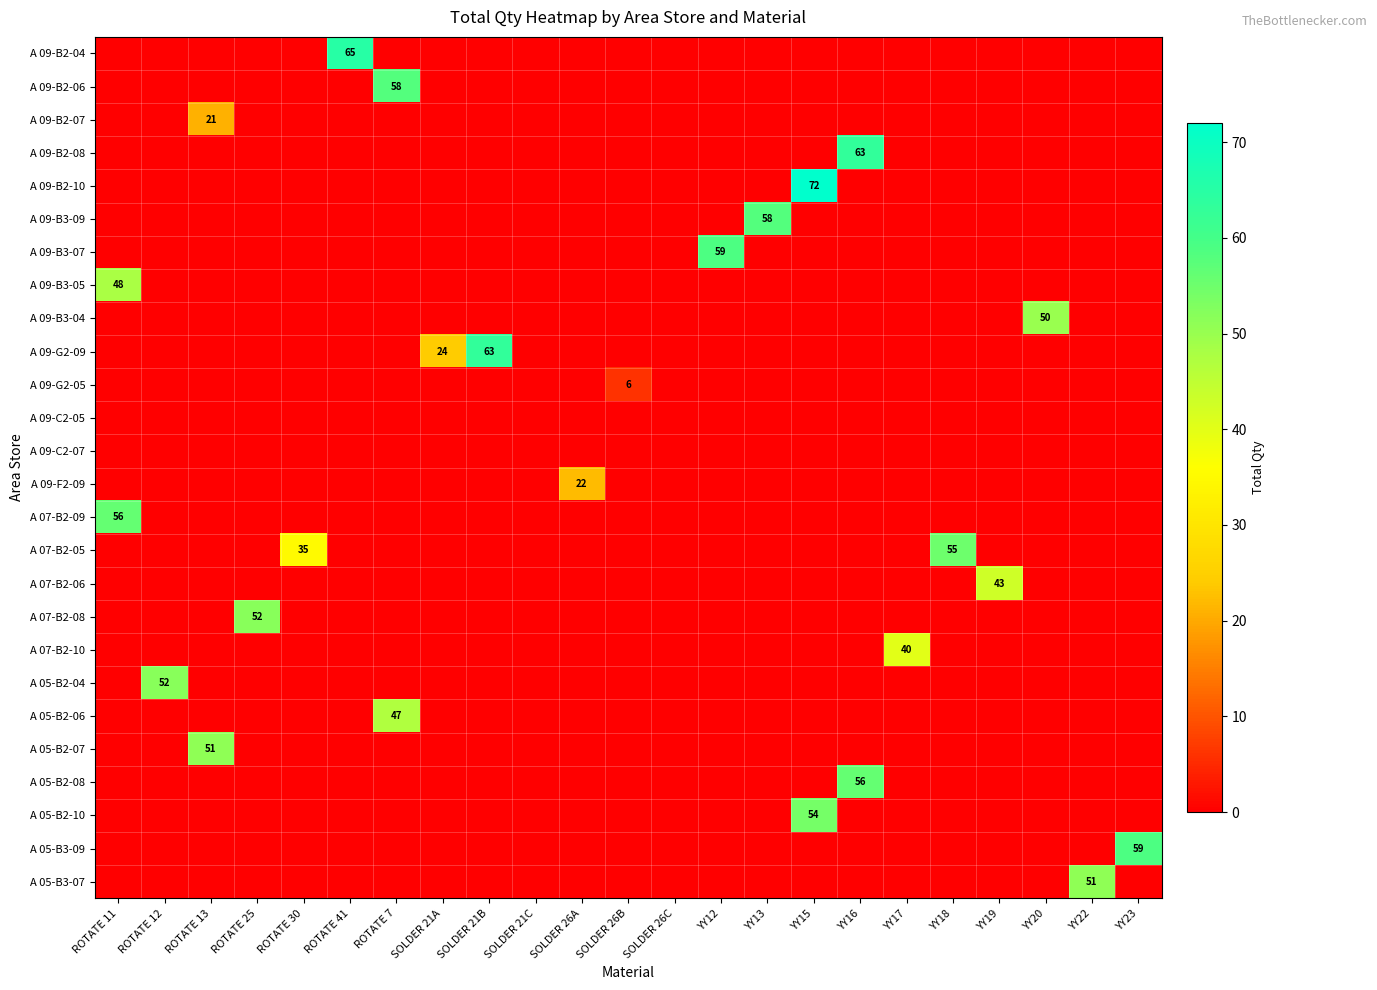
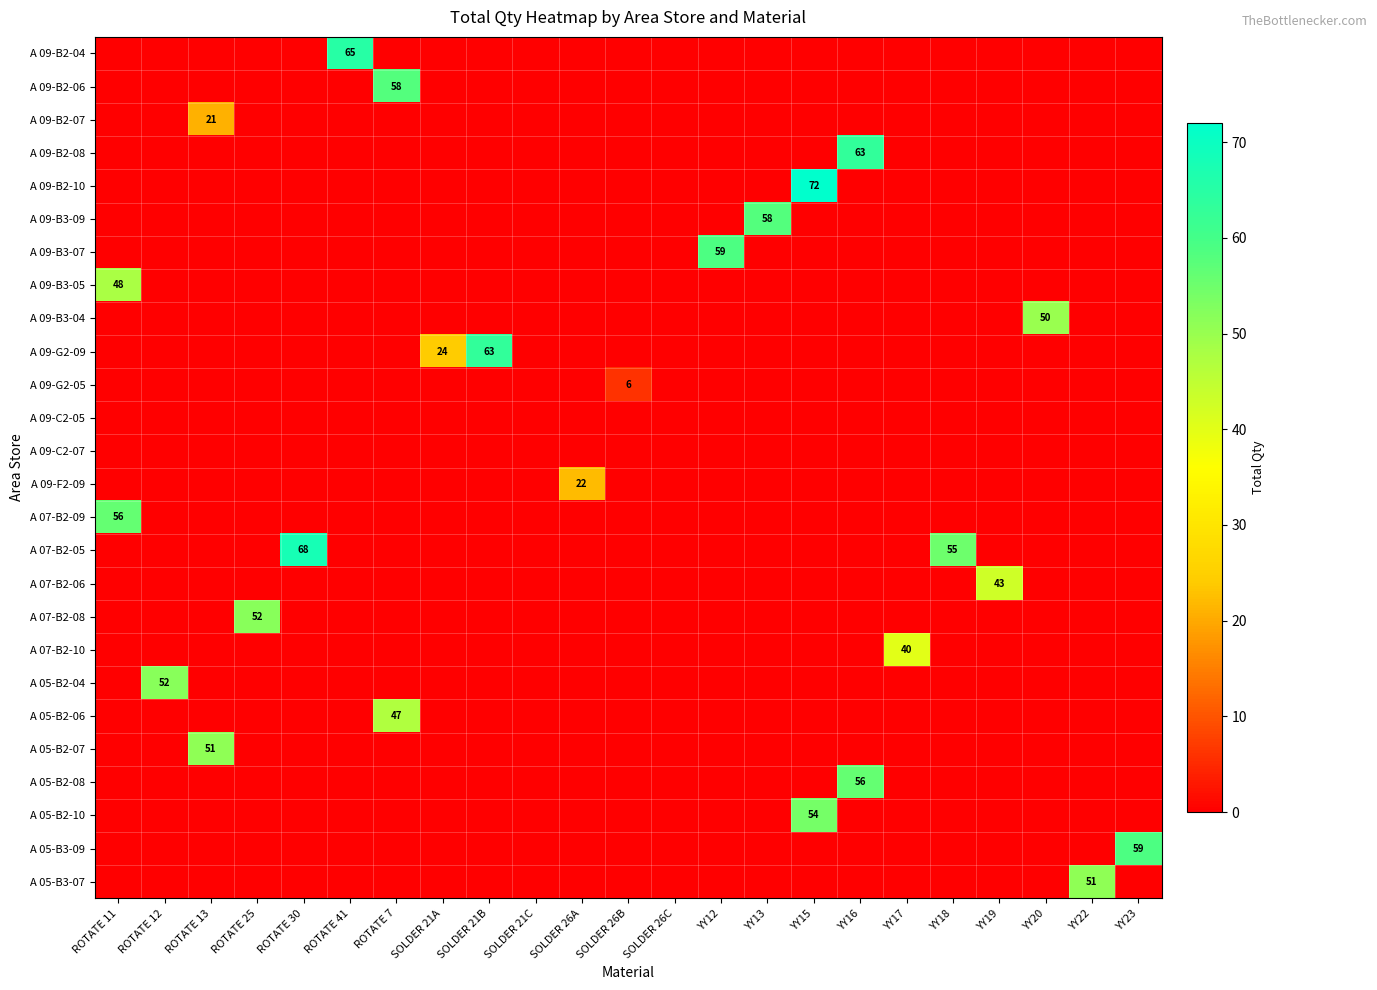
A 07-B2-05, ROTATE 30: 35 -> 68
